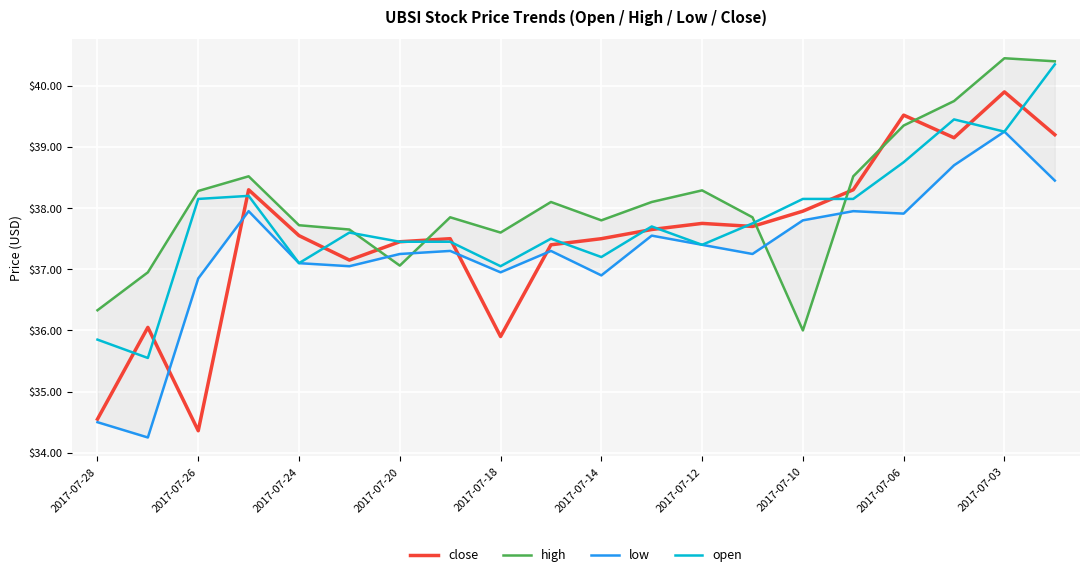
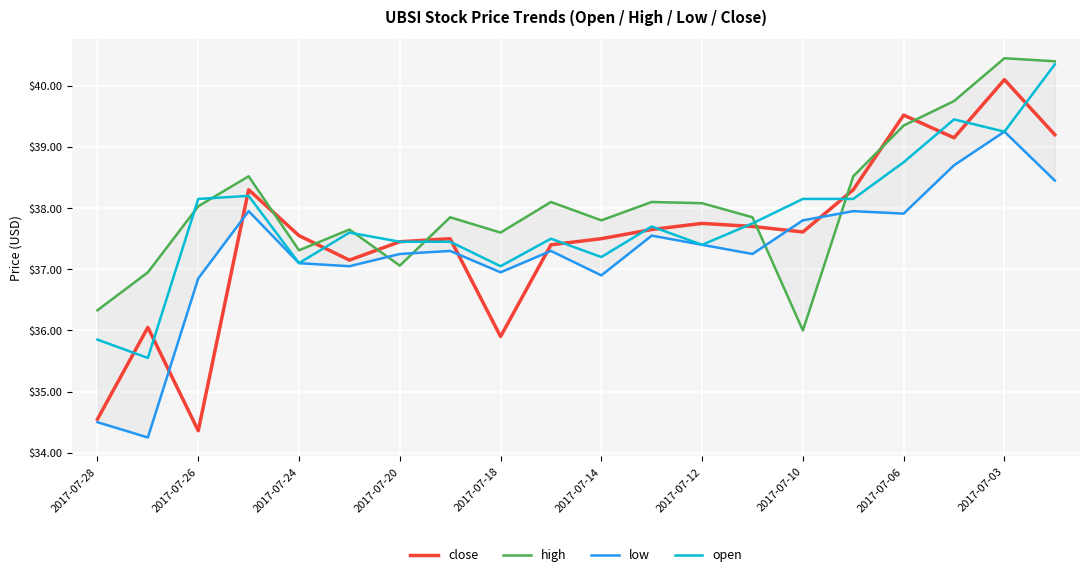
high, 2017-07-26: $38.3 -> $38.0
high, 2017-07-24: $37.7 -> $37.3
high, 2017-07-12: $38.3 -> $38.1
close, 2017-07-10: $38.0 -> $37.6
close, 2017-07-03: $39.9 -> $40.1
